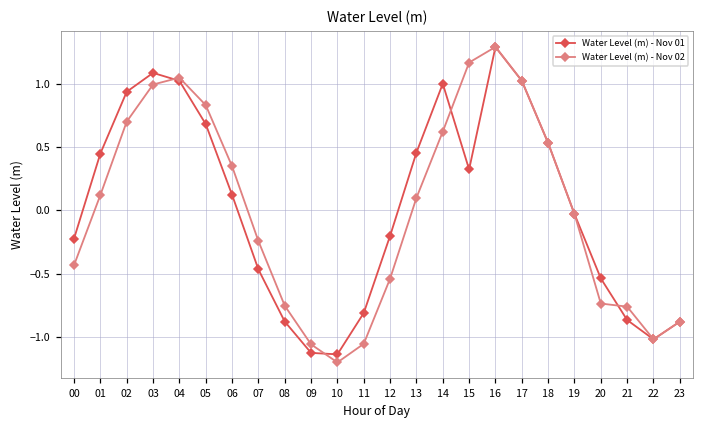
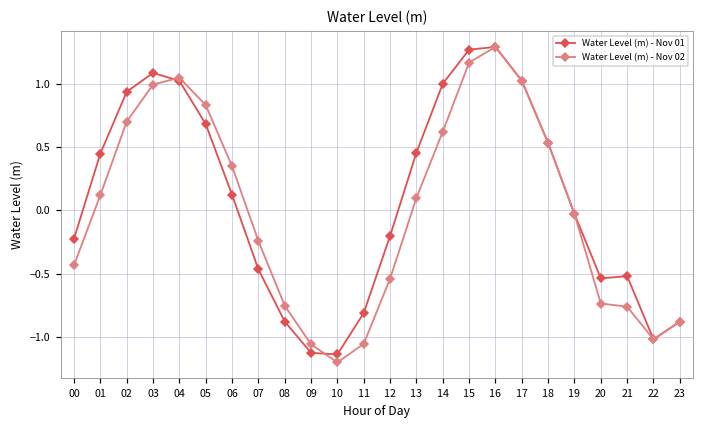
Water Level (m) - Nov 01, 15: 0.32 -> 1.27
Water Level (m) - Nov 01, 21: -0.87 -> -0.52
